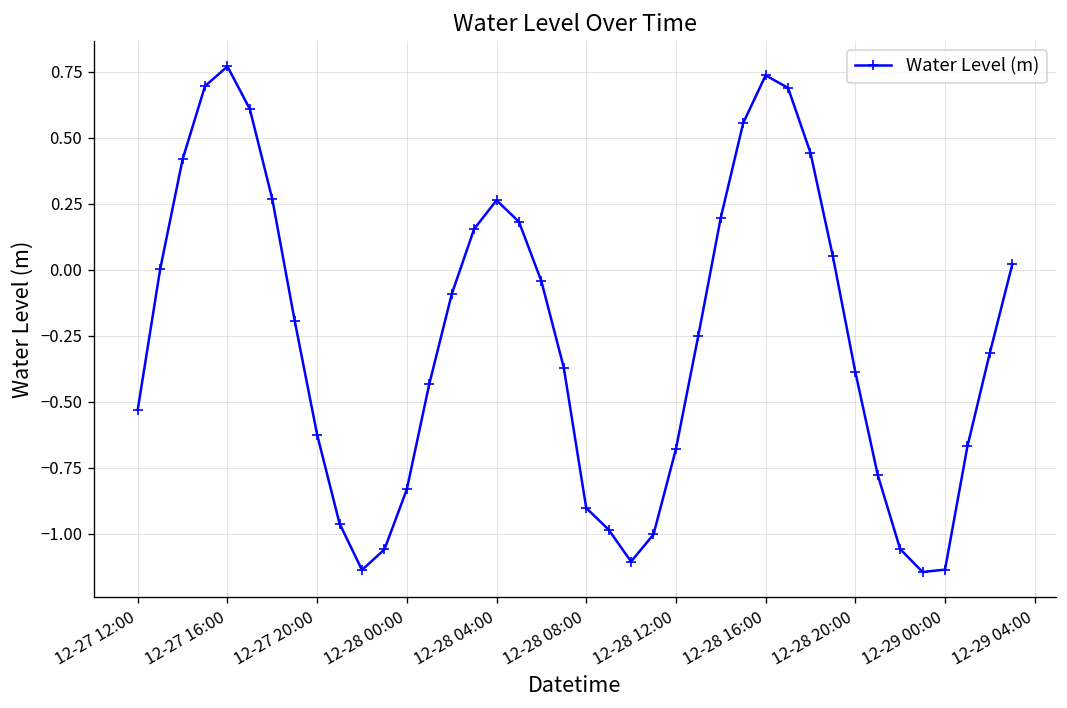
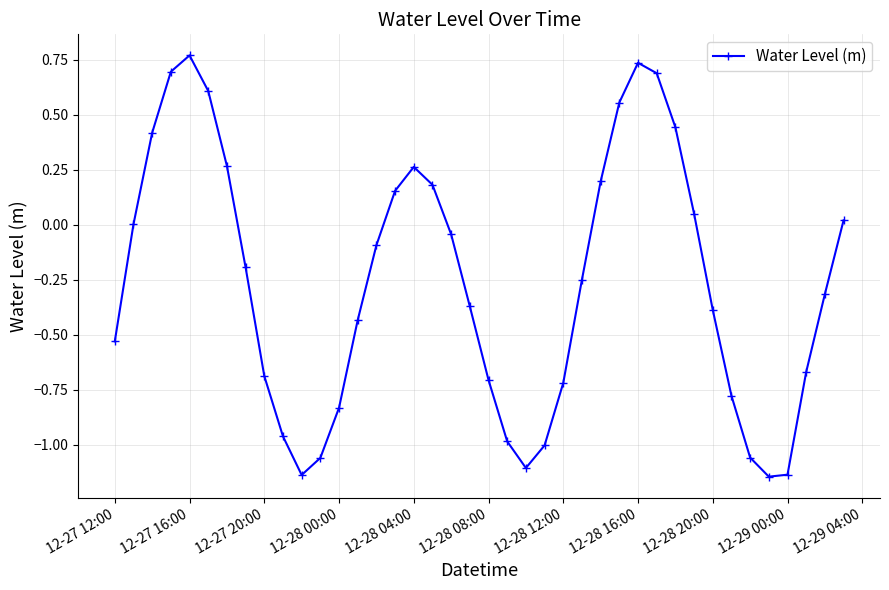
12-27 20:00: -0.63 -> -0.69
12-28 08:00: -0.90 -> -0.71
12-28 12:00: -0.68 -> -0.72
